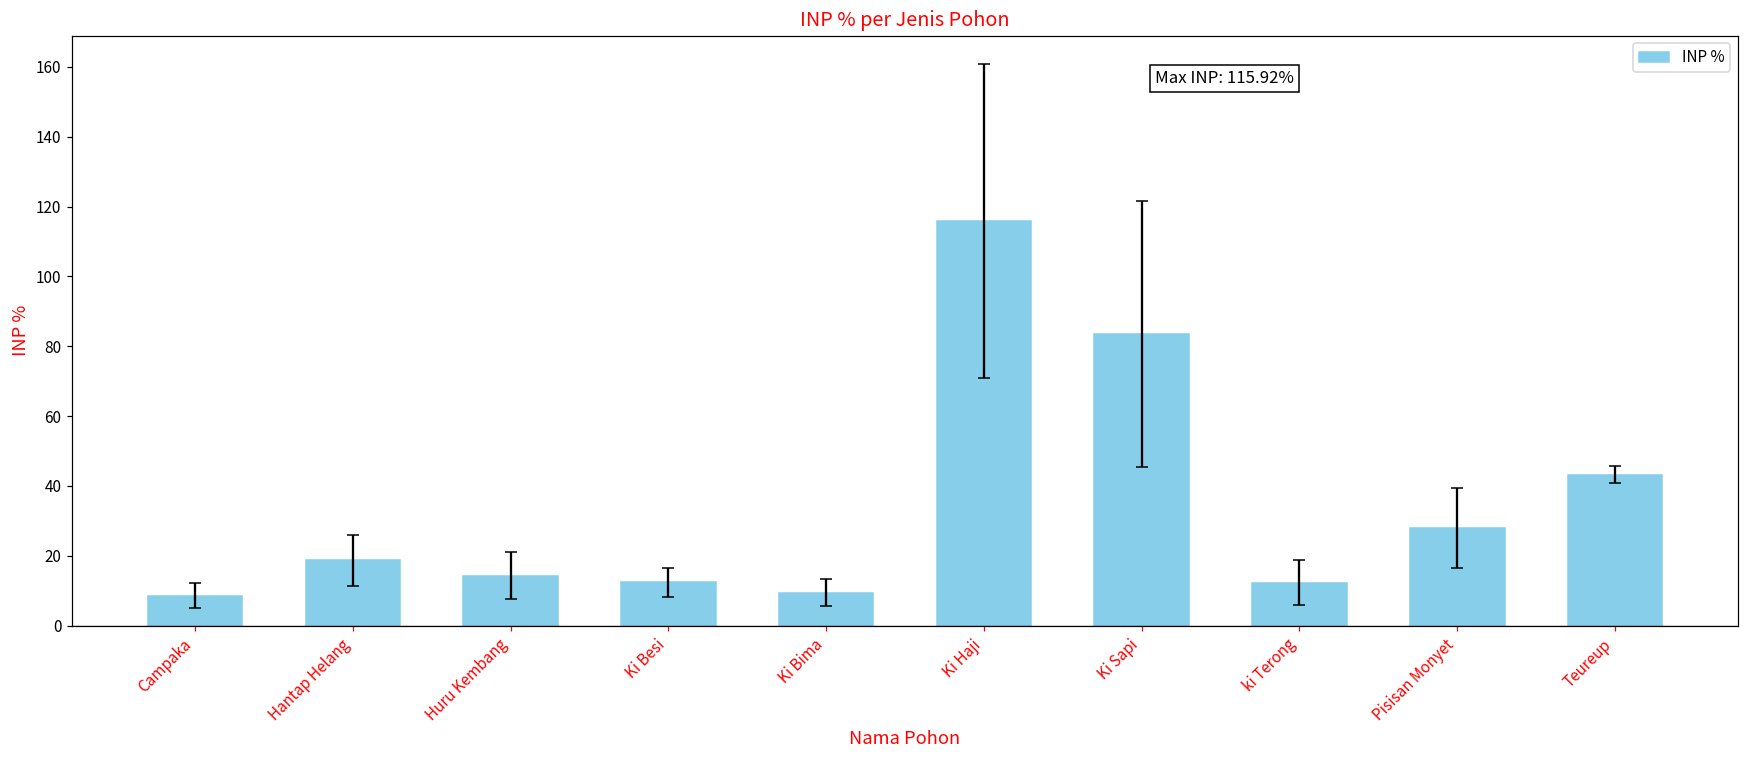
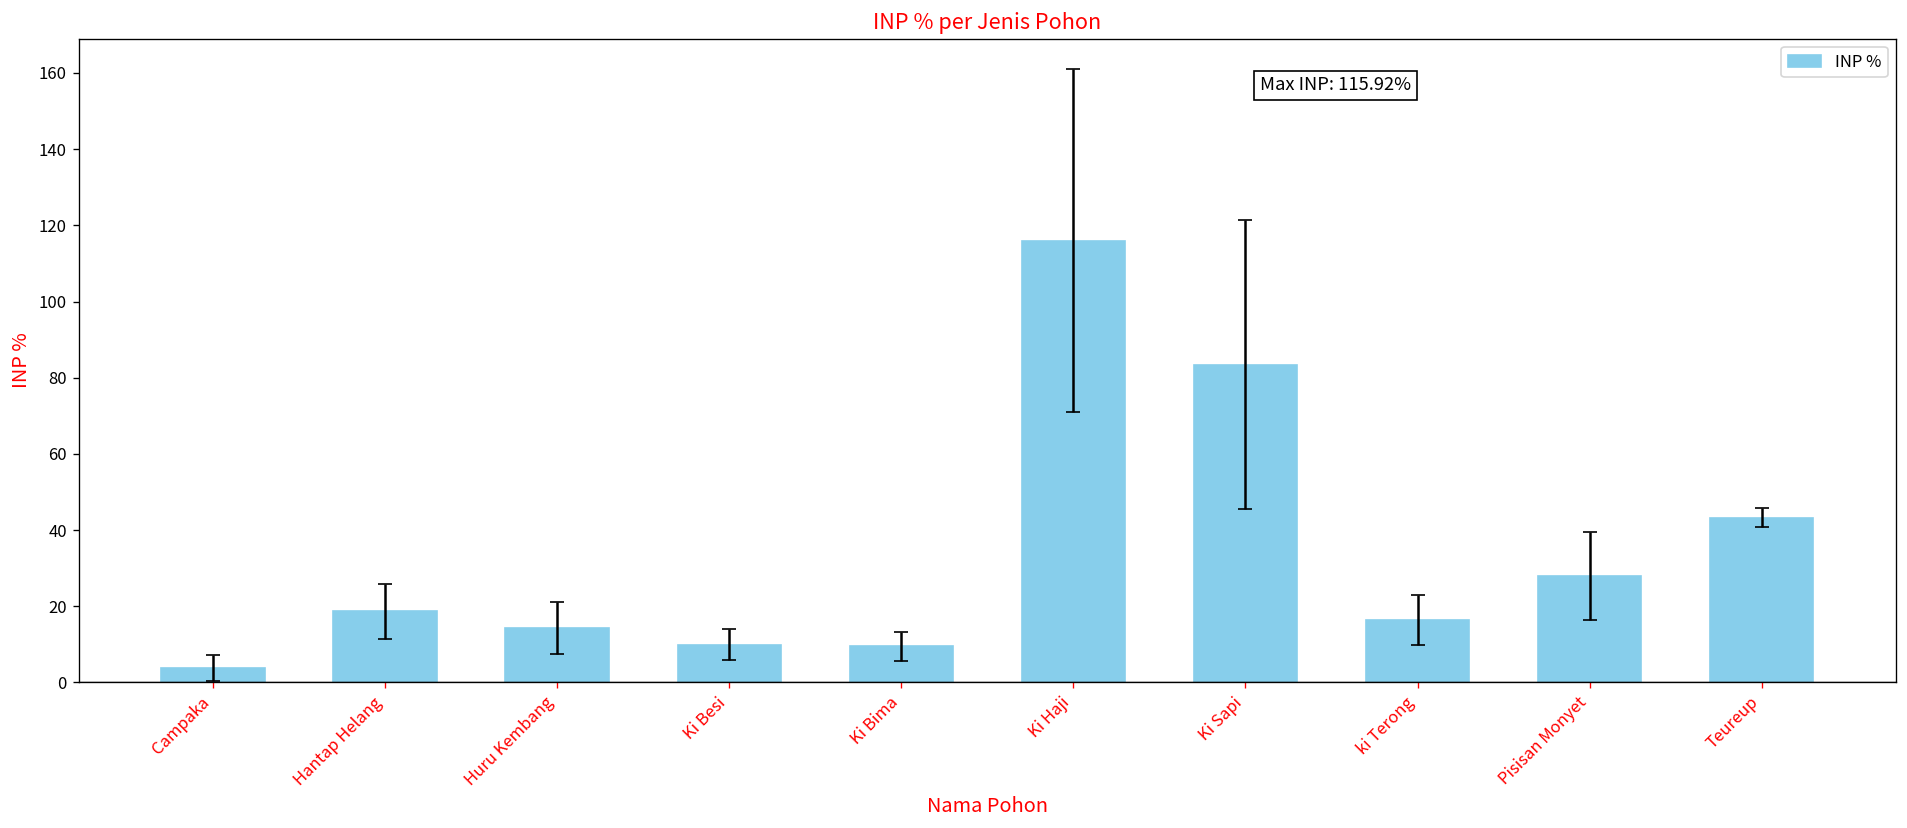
INP %, Campaka: 9 -> 4
INP %, Ki Besi: 12 -> 10
INP %, ki Terong: 12 -> 16
